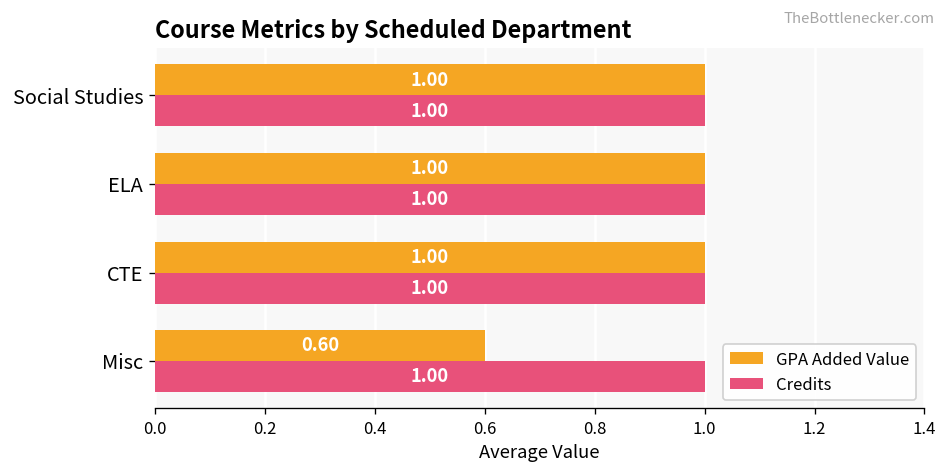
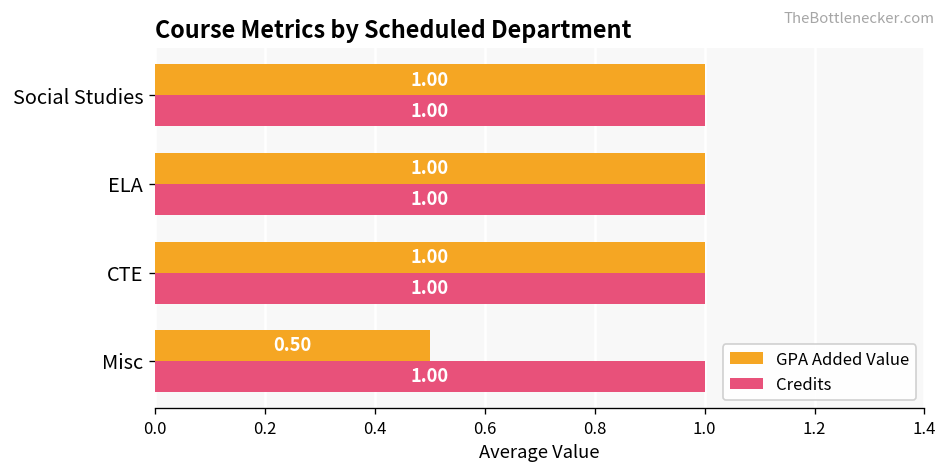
GPA Added Value, Misc: 0.60 -> 0.50
